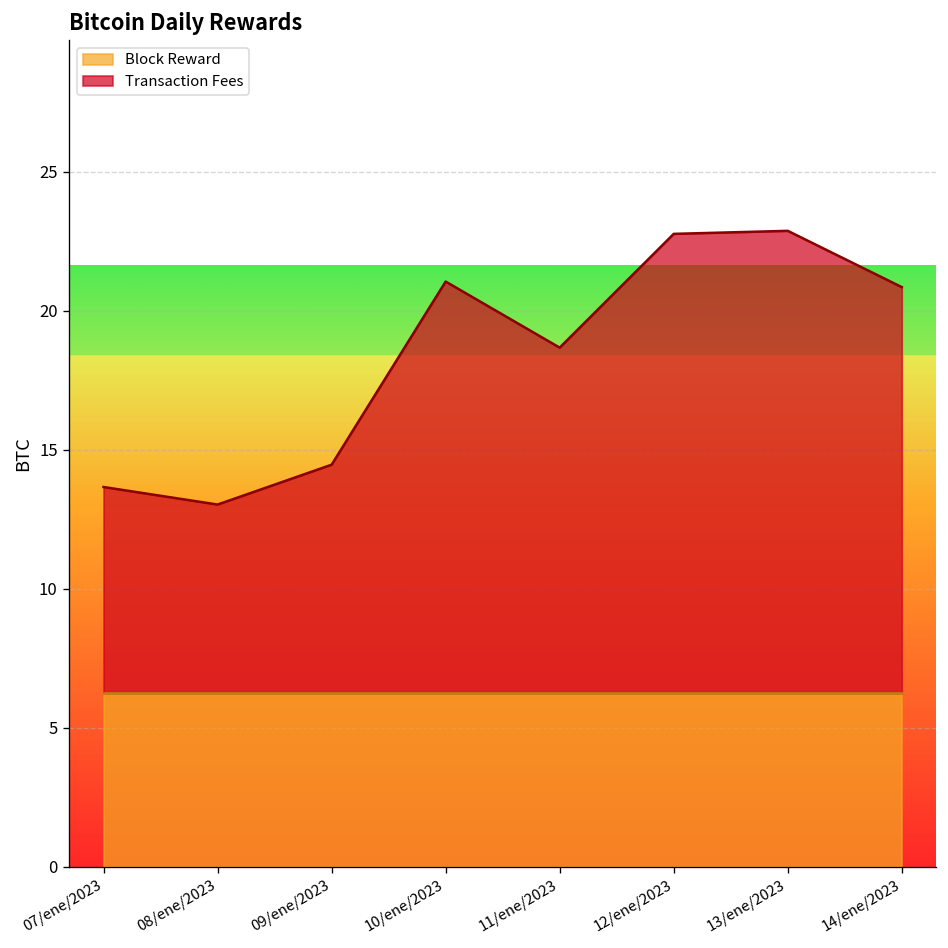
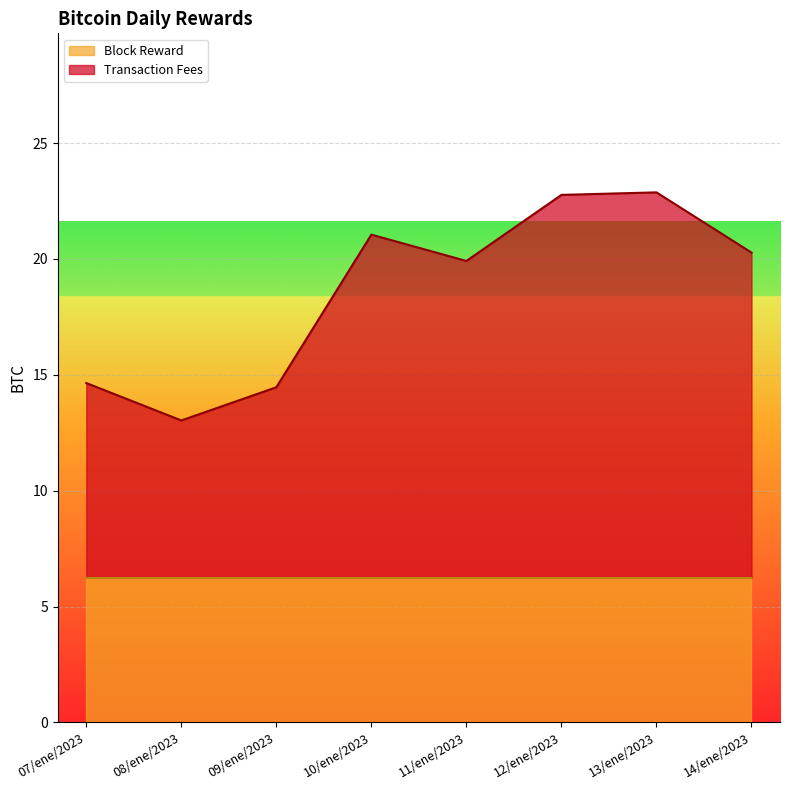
Transaction Fees, 07/ene/2023: 13.7 -> 14.6
Transaction Fees, 11/ene/2023: 18.7 -> 19.9
Transaction Fees, 14/ene/2023: 20.9 -> 20.3
